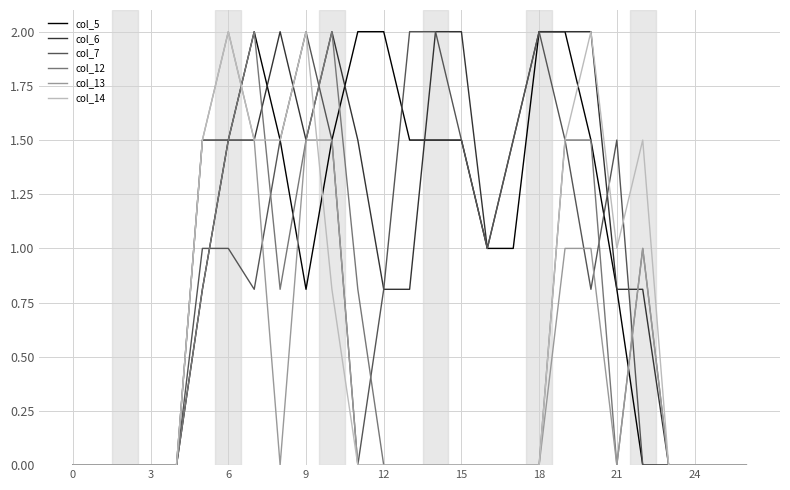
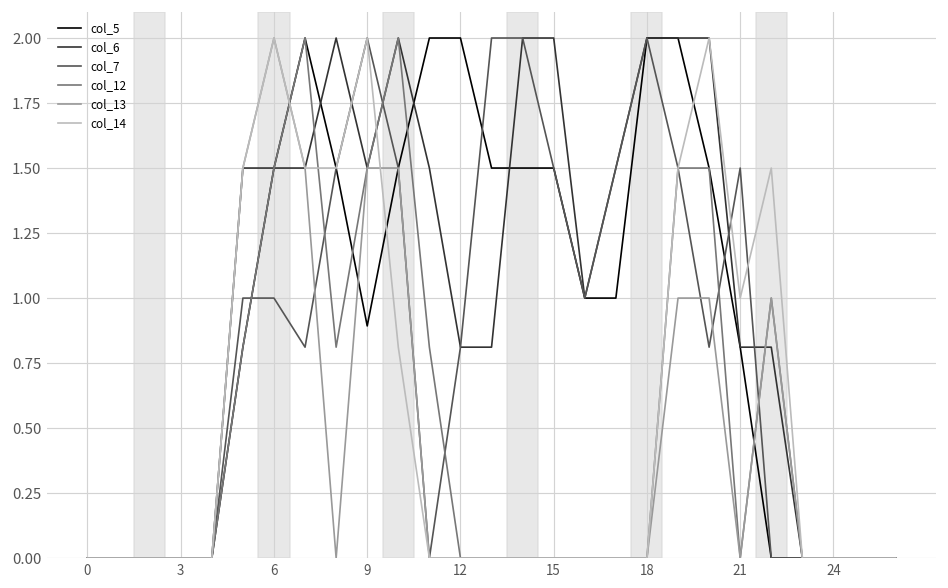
col_5, 9: 0.81 -> 0.89
